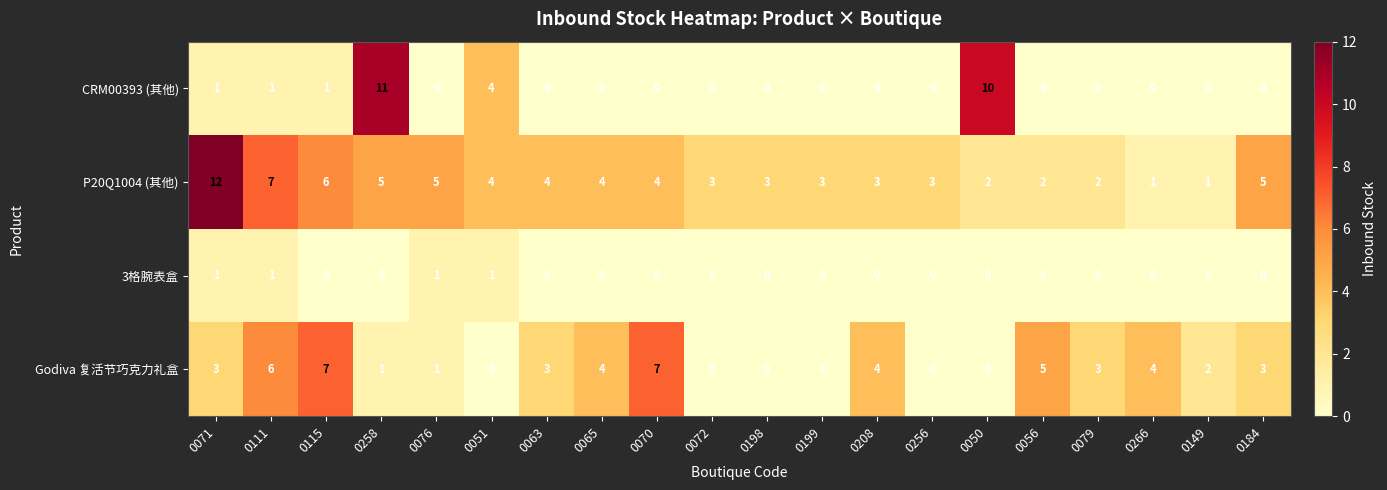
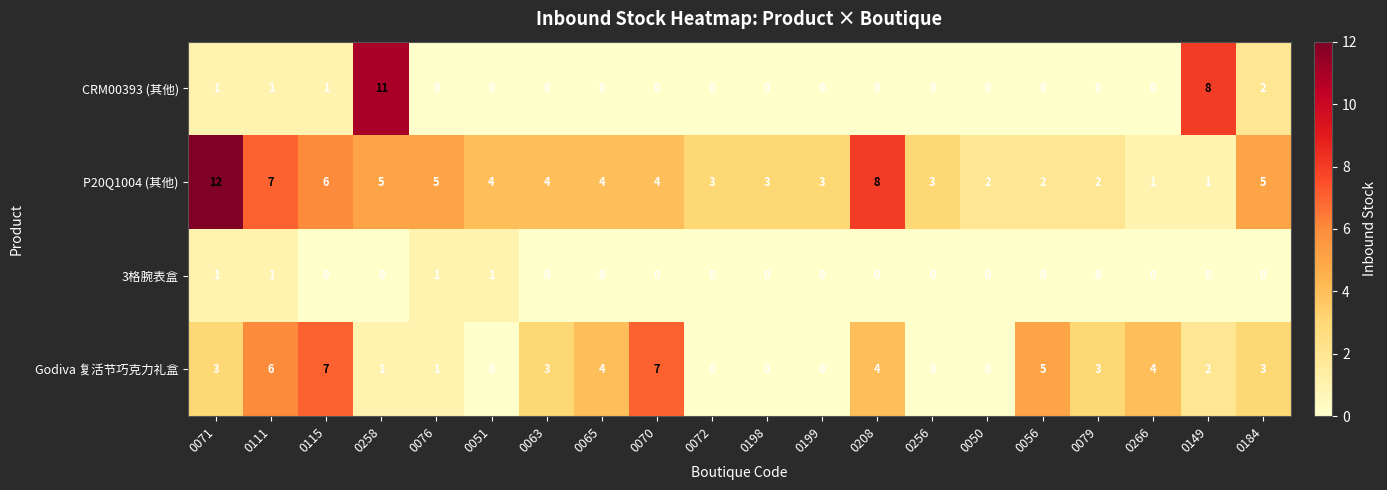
CRM00393 (其他), 0051: 4 -> 0
CRM00393 (其他), 0050: 10 -> 0
CRM00393 (其他), 0149: 0 -> 8
CRM00393 (其他), 0184: 0 -> 2
P20Q1004 (其他), 0208: 3 -> 8
